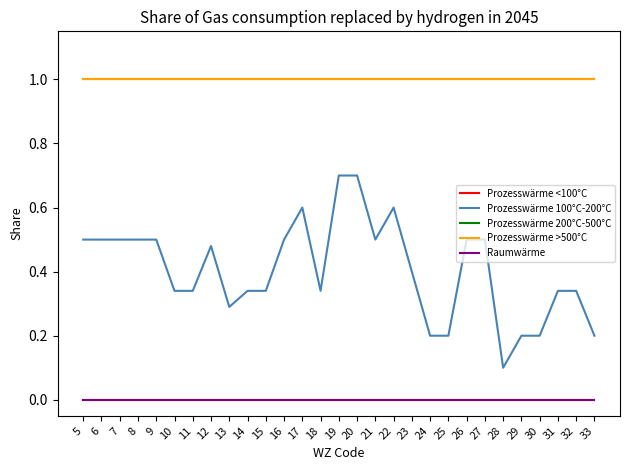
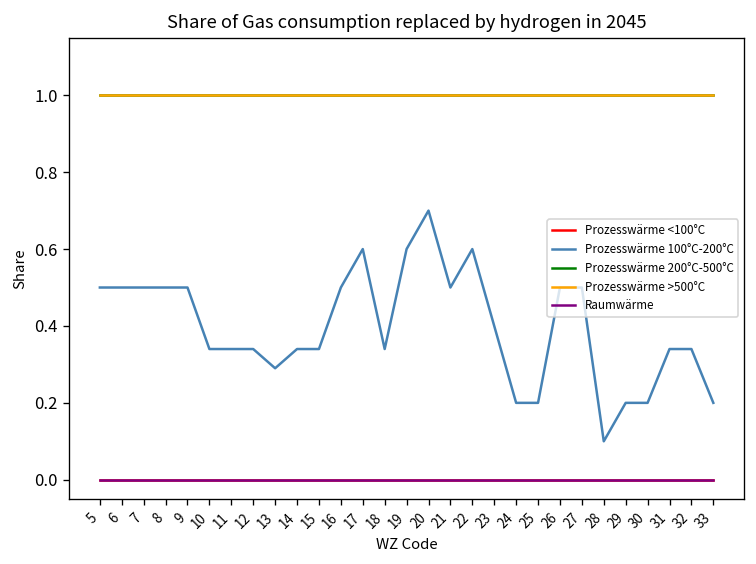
Prozesswärme 100°C-200°C, 12: 0.48 -> 0.34
Prozesswärme 100°C-200°C, 19: 0.7 -> 0.6
